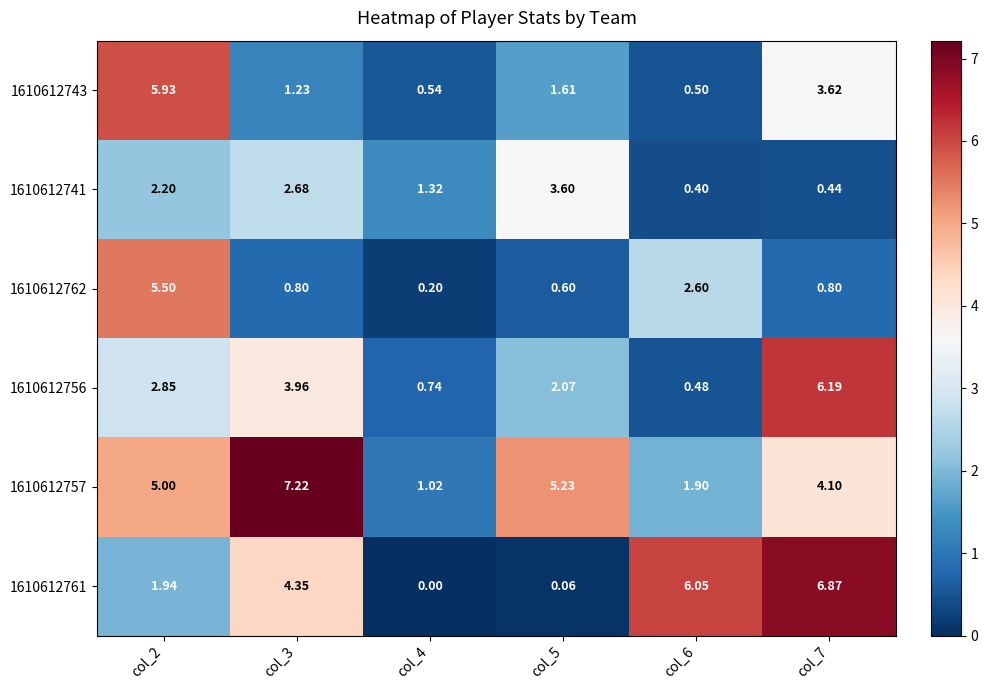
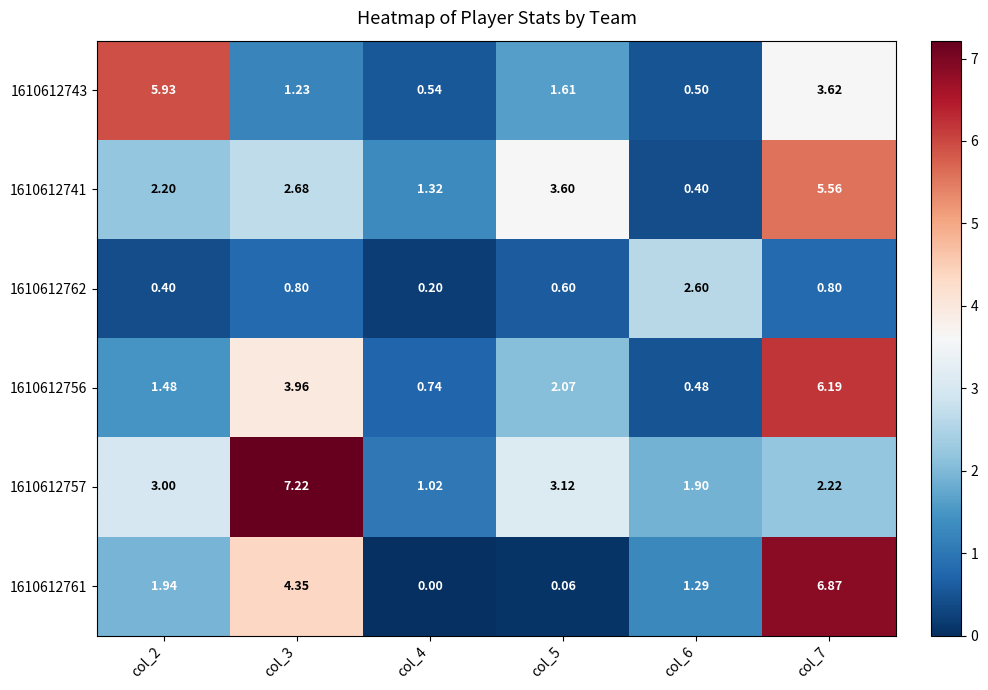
1610612741, col_7: 0.44 -> 5.56
1610612762, col_2: 5.50 -> 0.40
1610612756, col_2: 2.85 -> 1.48
1610612757, col_2: 5.00 -> 3.00
1610612757, col_5: 5.23 -> 3.12
1610612757, col_7: 4.10 -> 2.22
1610612761, col_6: 6.05 -> 1.29
